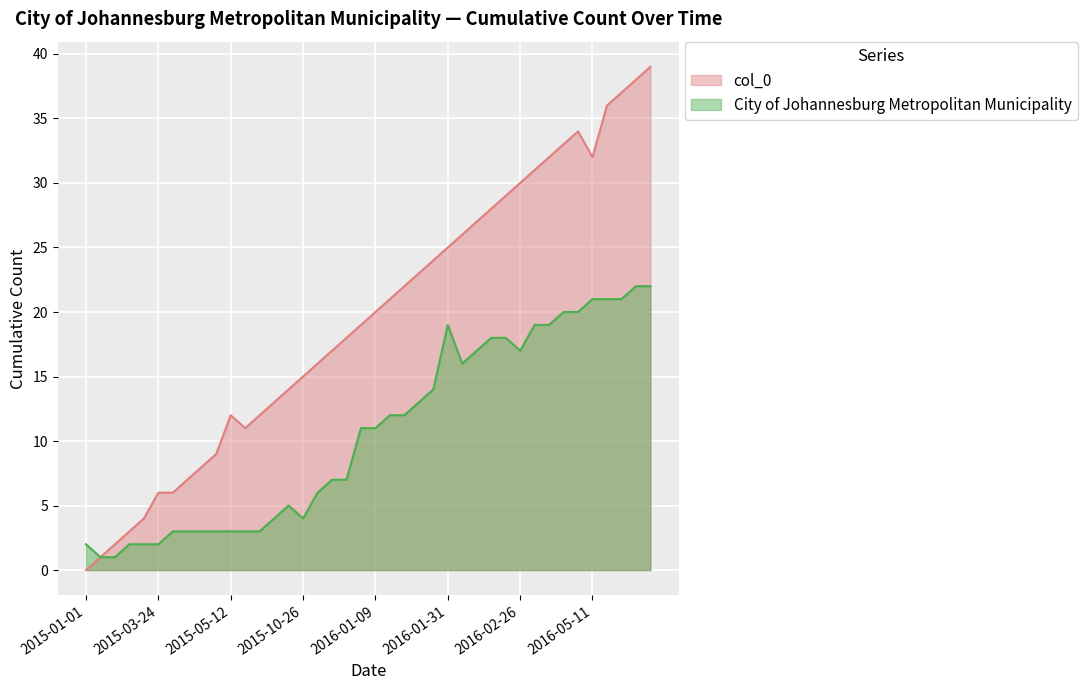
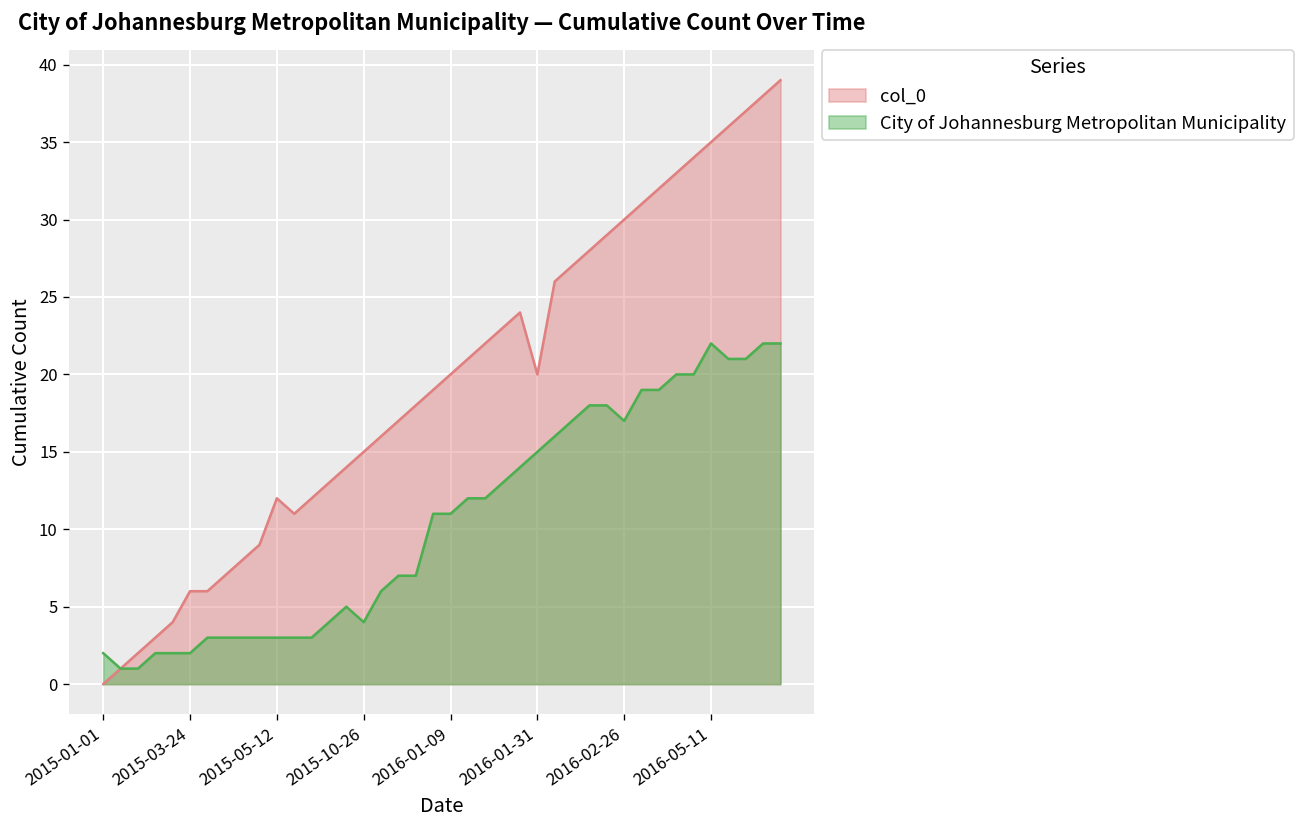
col_0, 2016-01-31: 25 -> 20
City of Johannesburg Metropolitan Municipality, 2016-01-31: 19 -> 15
col_0, 2016-05-11: 32 -> 35
City of Johannesburg Metropolitan Municipality, 2016-05-11: 21 -> 22
